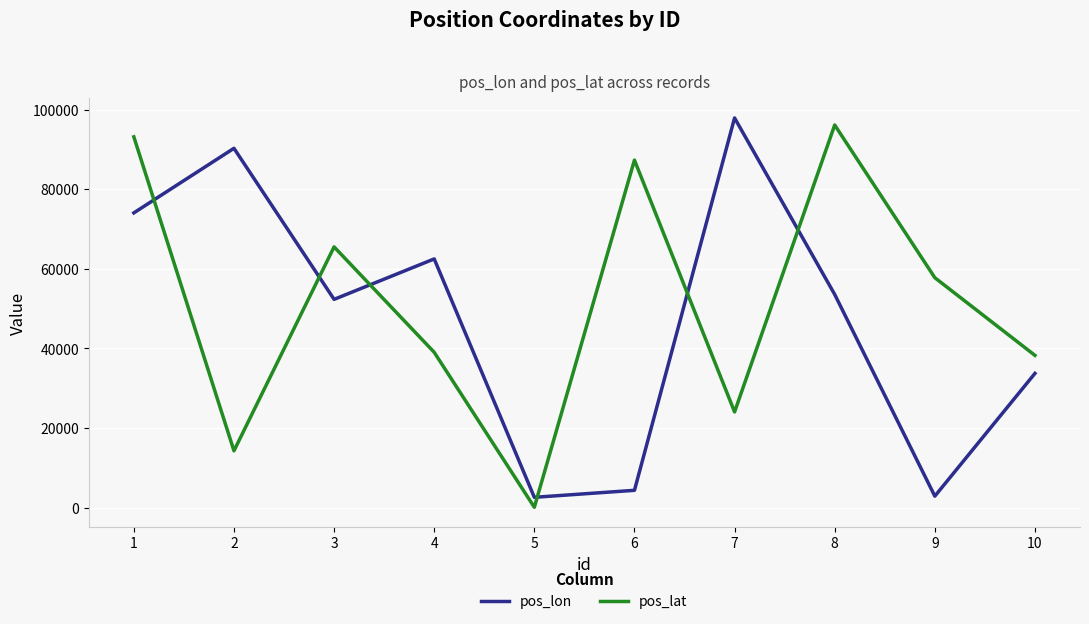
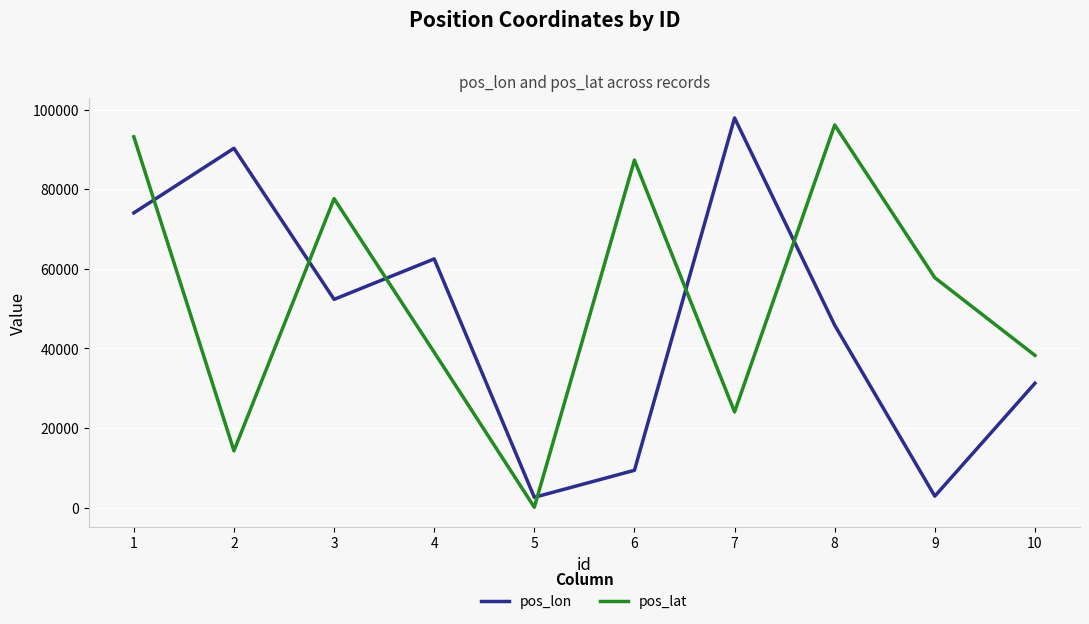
pos_lat, 3: 66000 -> 78000
pos_lon, 6: 4000 -> 9000
pos_lon, 8: 54000 -> 46000
pos_lon, 10: 34000 -> 31000
